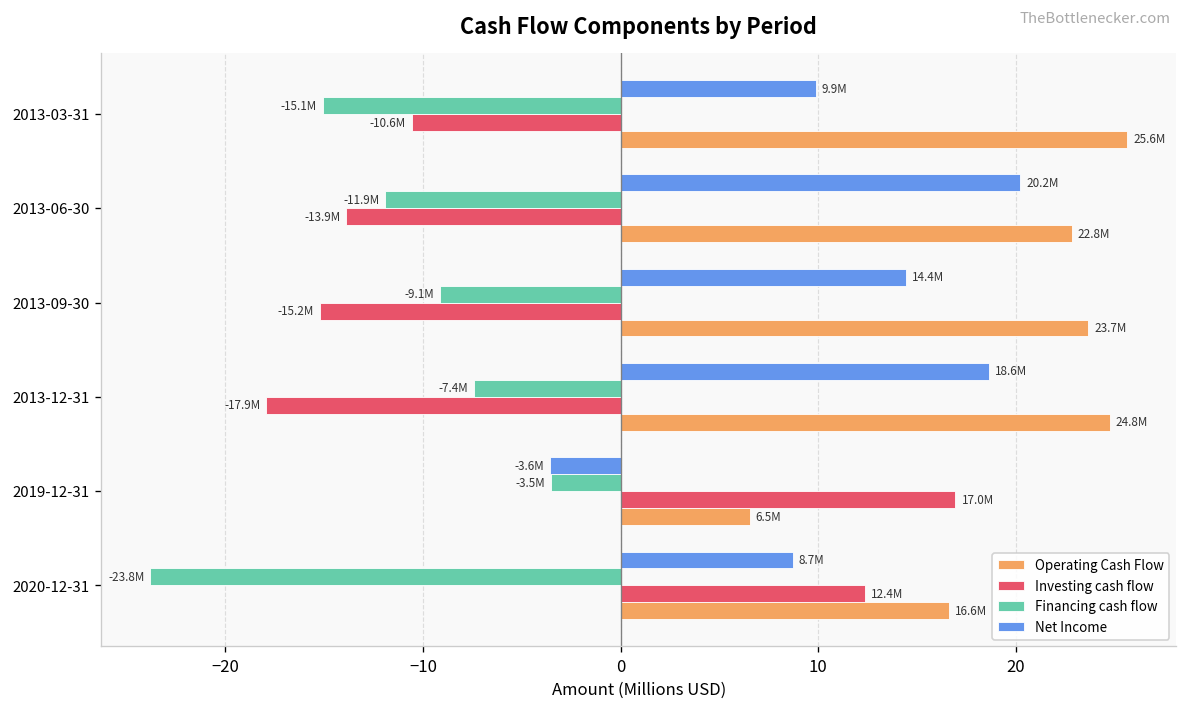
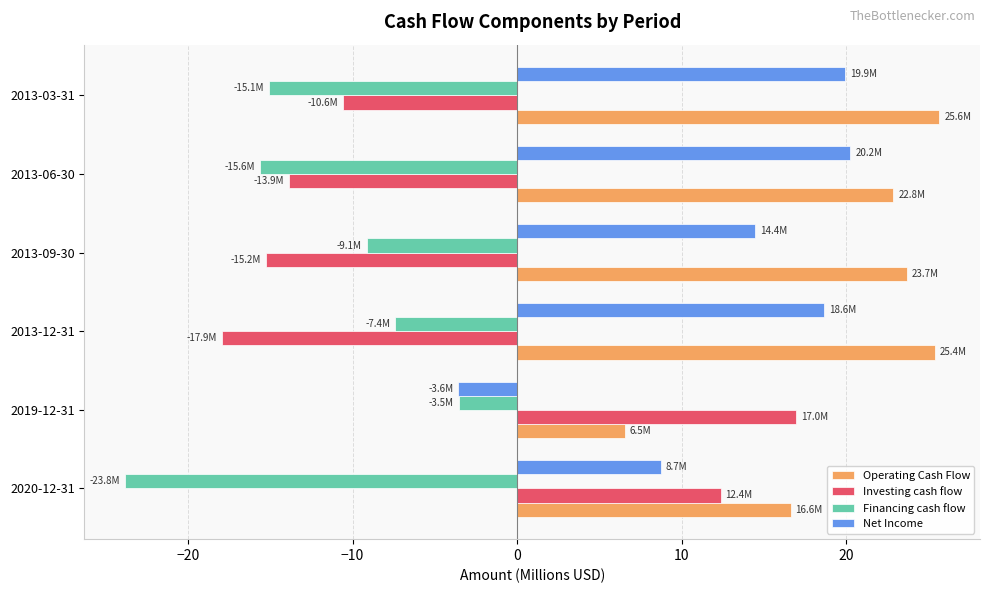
Net Income, 2013-03-31: 9.9M -> 19.9M
Financing cash flow, 2013-06-30: -11.9M -> -15.6M
Operating Cash Flow, 2013-12-31: 24.8M -> 25.4M
